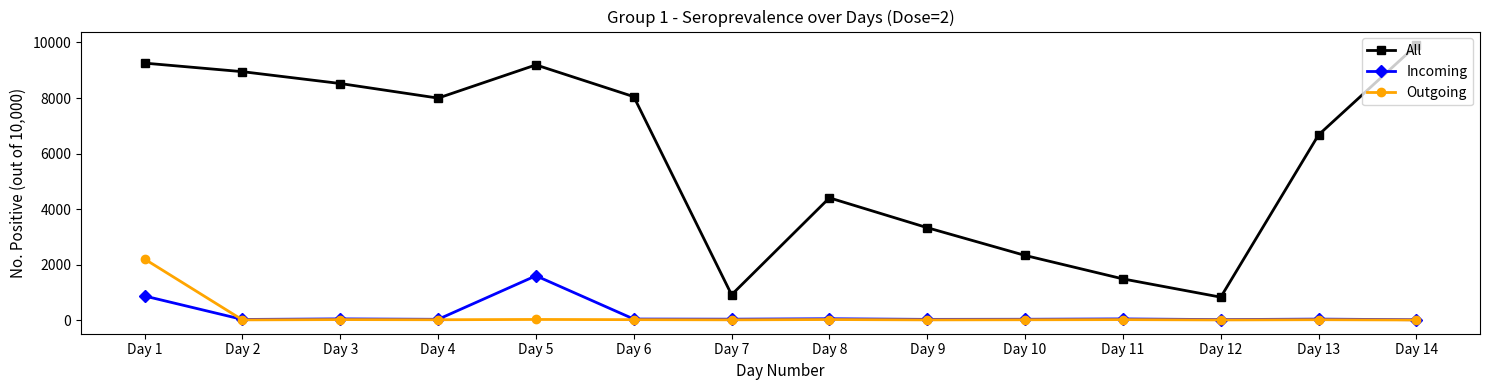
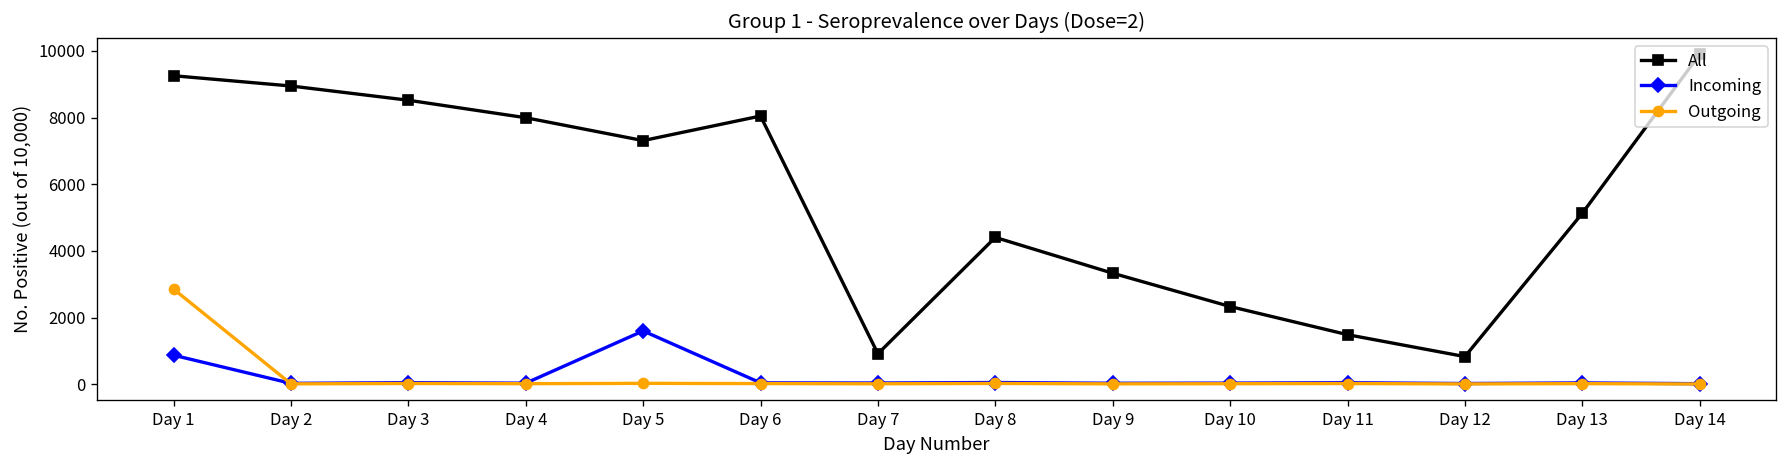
Outgoing, Day 1: 2200 -> 2900
All, Day 5: 9200 -> 7300
All, Day 13: 6700 -> 5100
